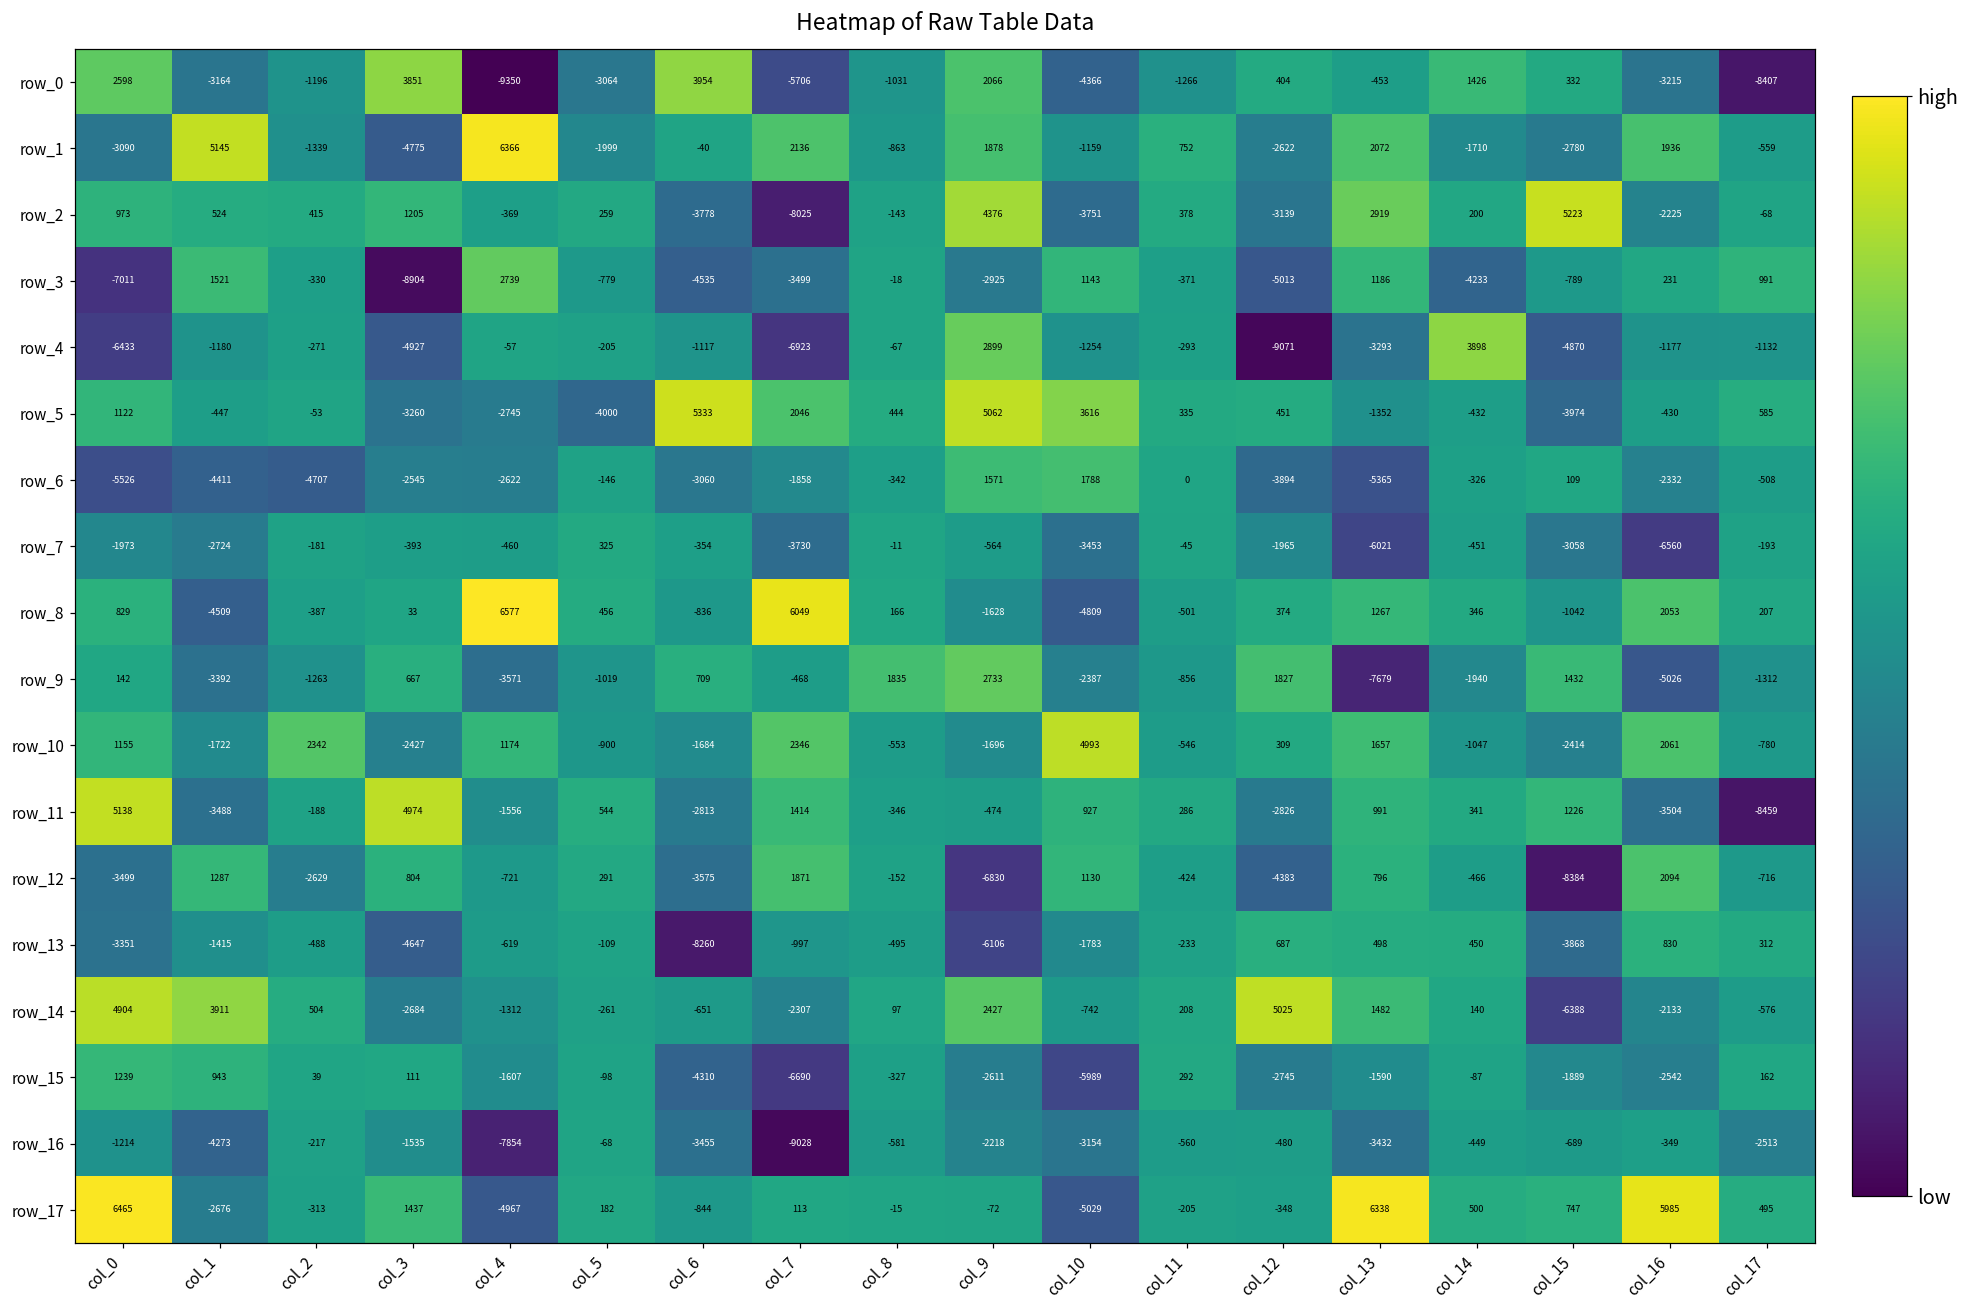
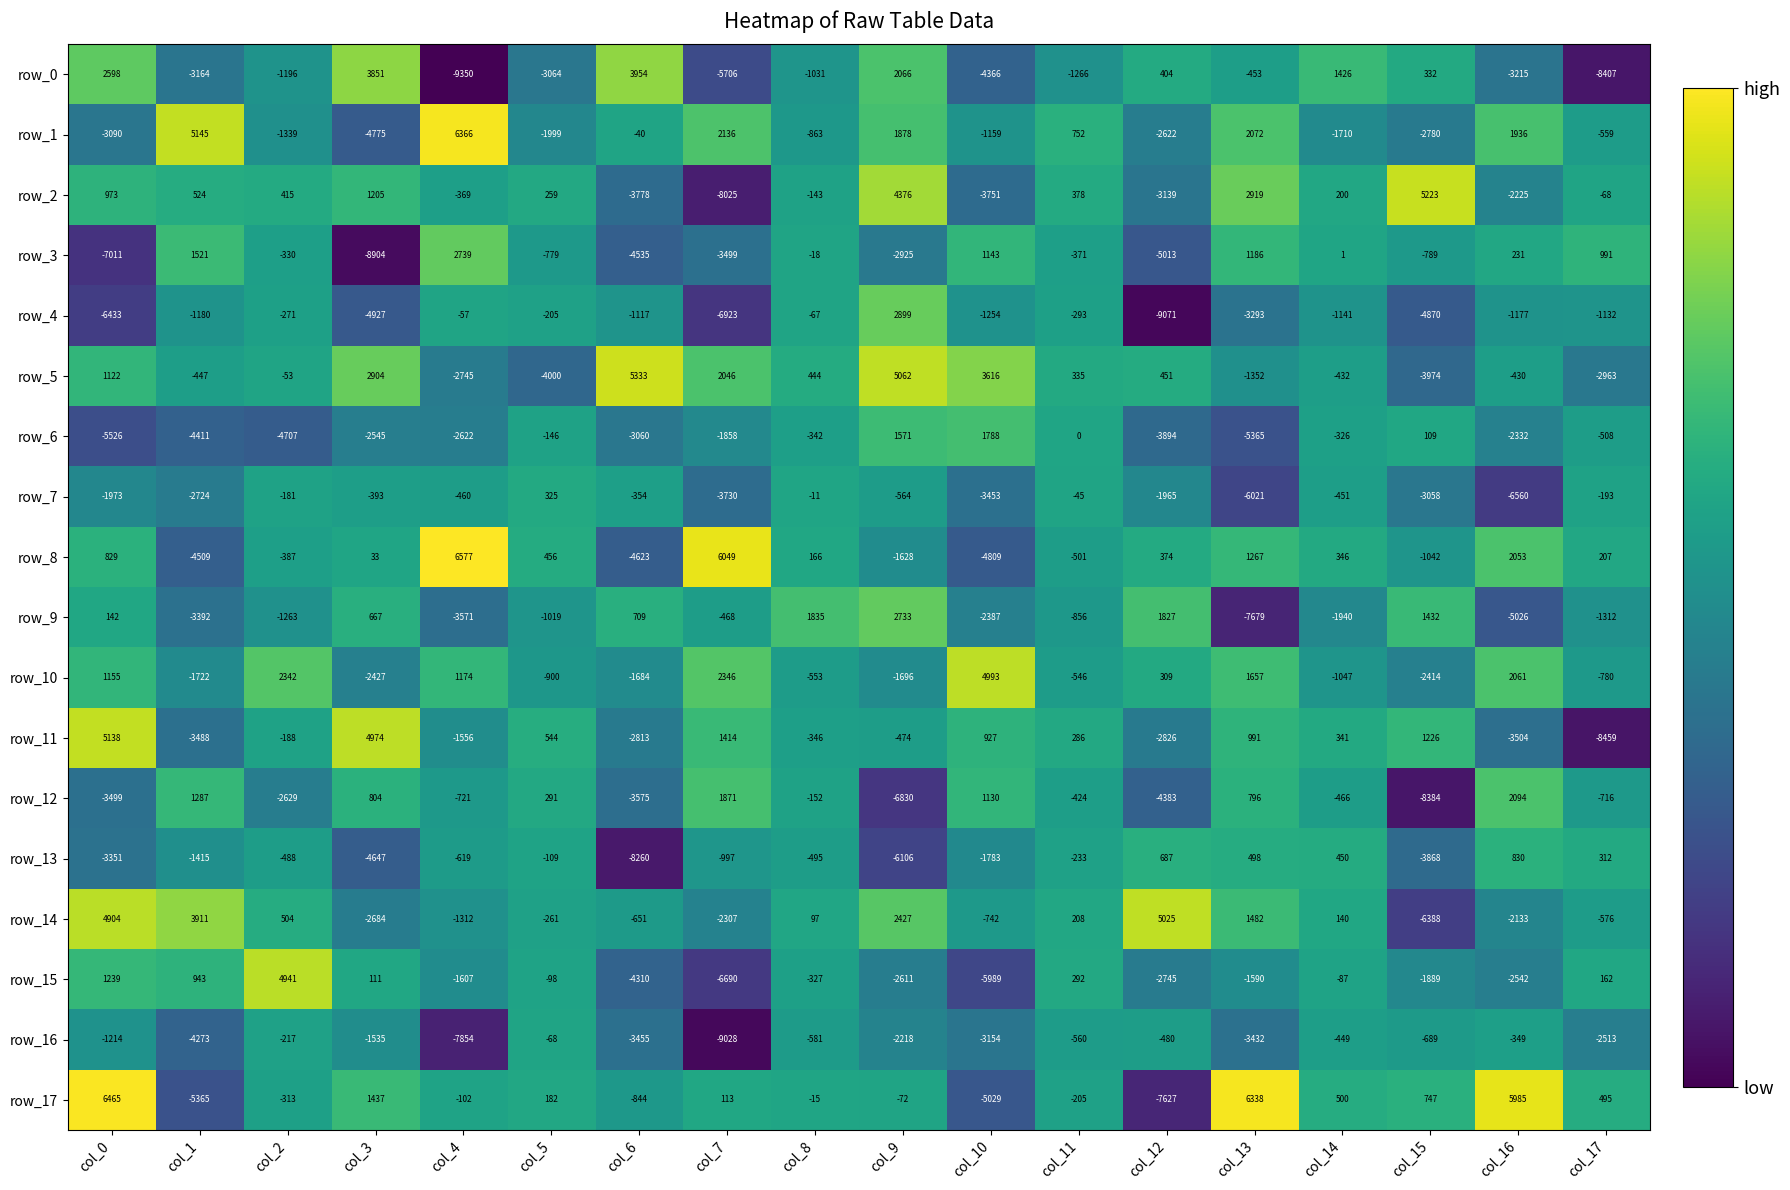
row_3, col_14: -4233 -> 1
row_4, col_14: 3898 -> -1141
row_5, col_3: -3260 -> 2904
row_5, col_17: 585 -> -2963
row_8, col_6: -836 -> -4623
row_15, col_2: 39 -> 4941
row_17, col_1: -2676 -> -5365
row_17, col_4: -4967 -> -102
row_17, col_12: -348 -> -7627
